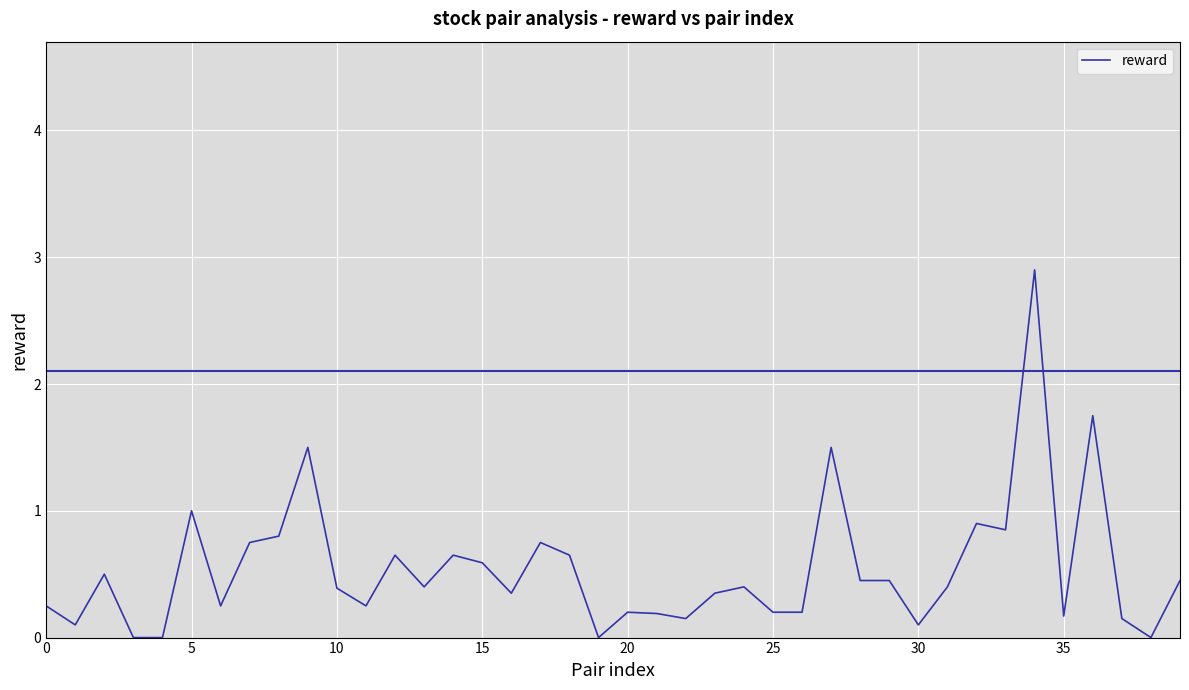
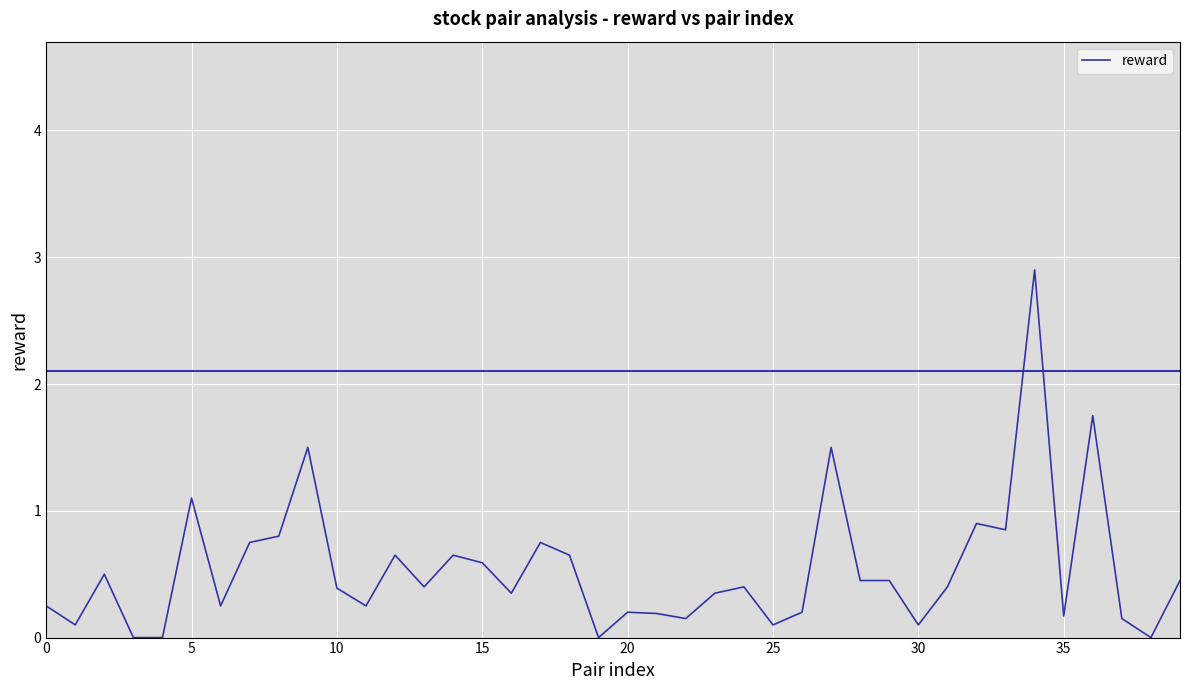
5: 1.0 -> 1.1
25: 0.2 -> 0.1
